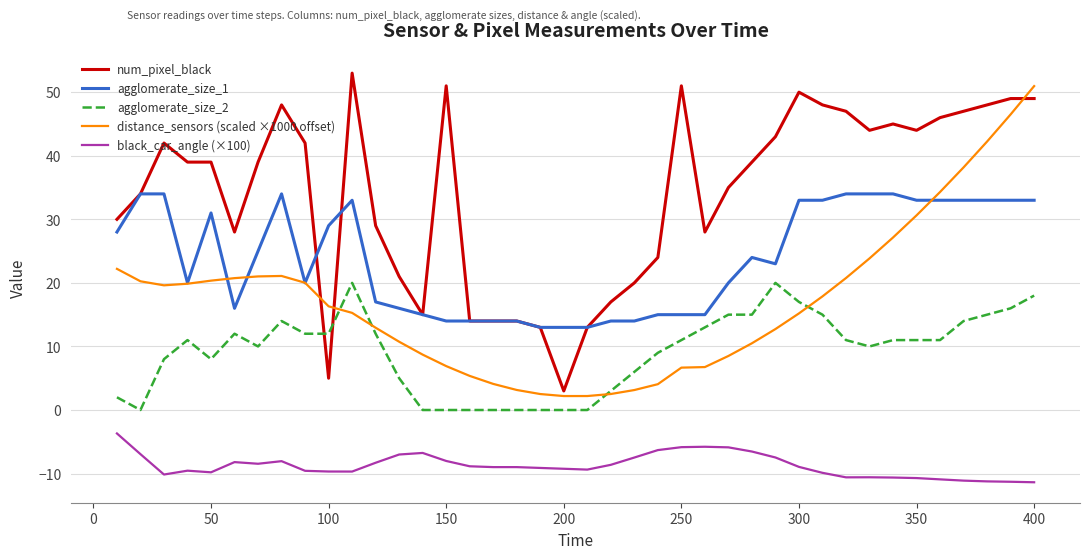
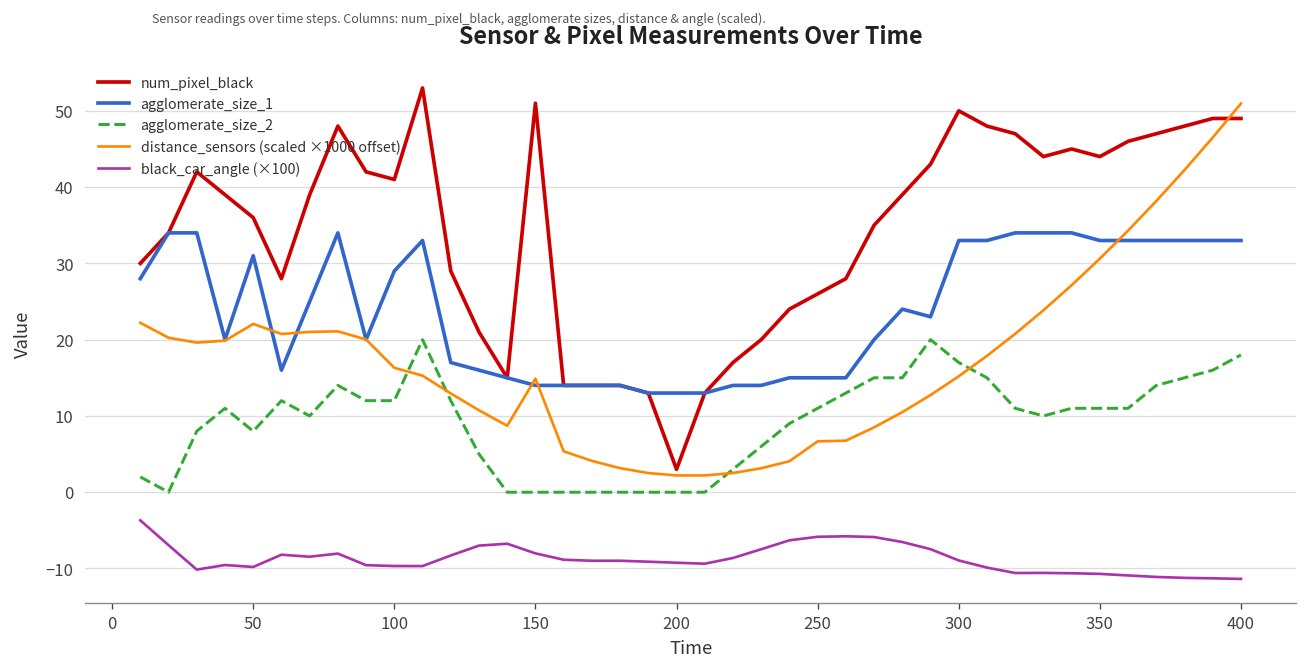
num_pixel_black, 50: 39 -> 36
distance_sensors (scaled ×1000 offset), 50: 20 -> 22
num_pixel_black, 100: 5 -> 41
distance_sensors (scaled ×1000 offset), 150: 7 -> 15
num_pixel_black, 250: 51 -> 26
